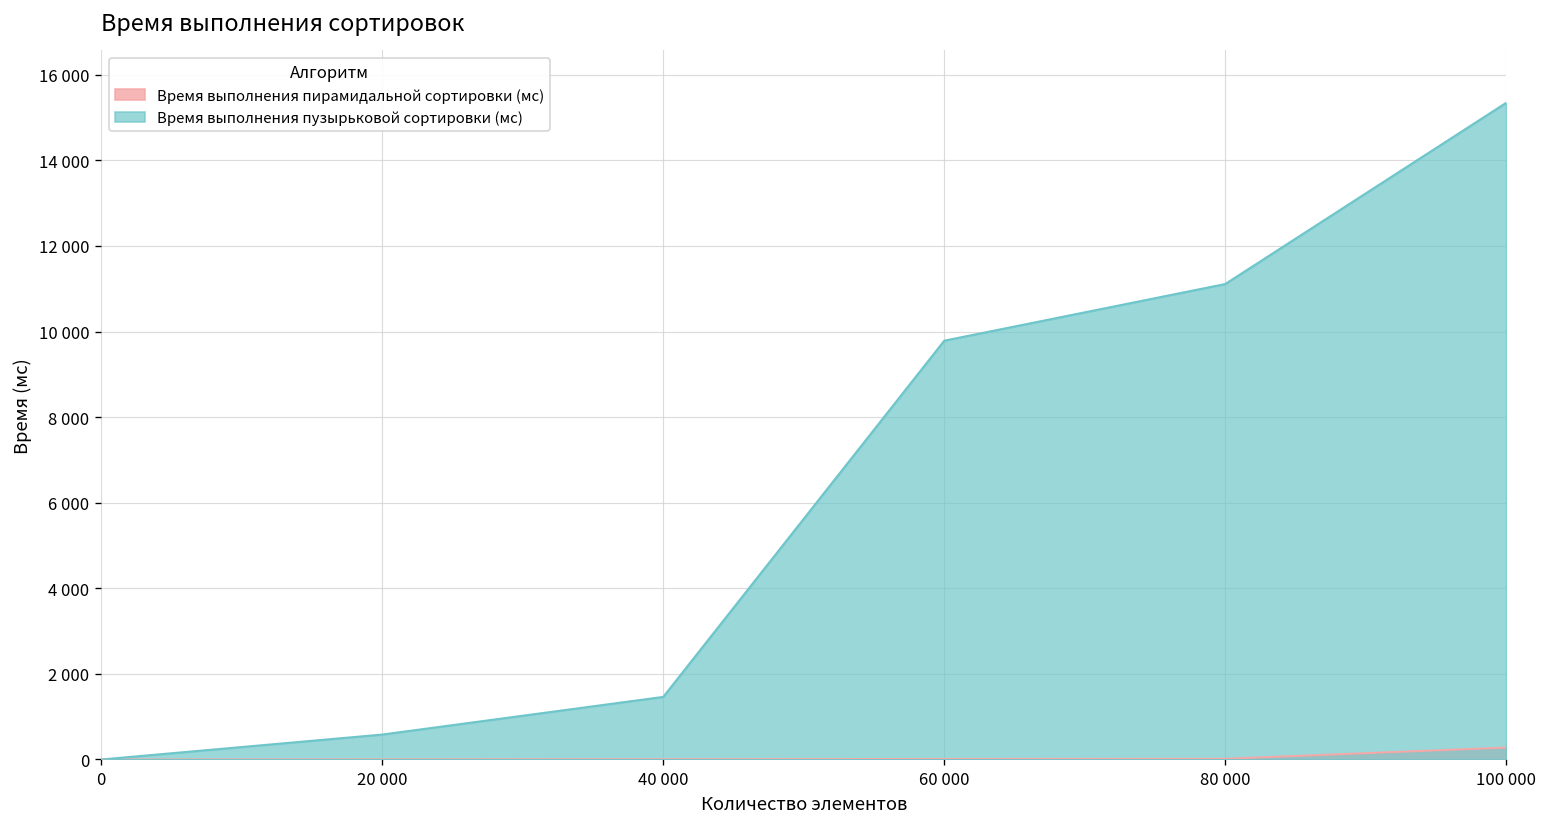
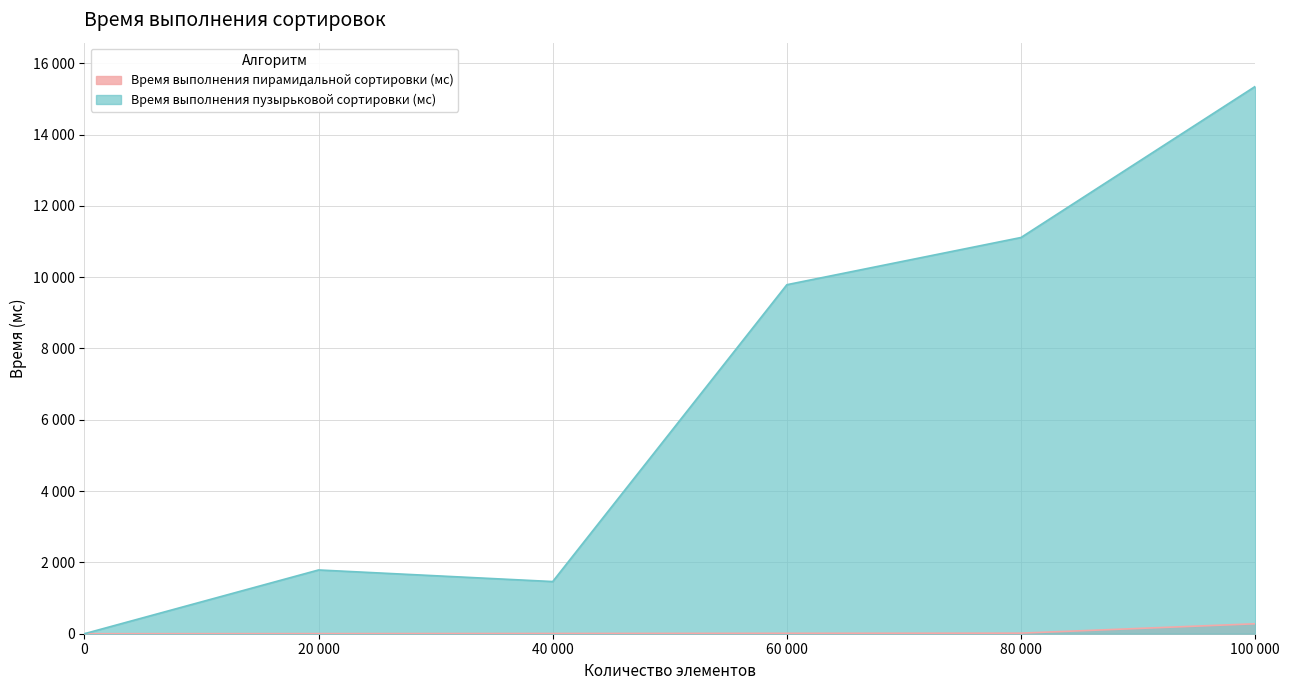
Время выполнения пузырьковой сортировки (мс), 20 000: 600 -> 1800
